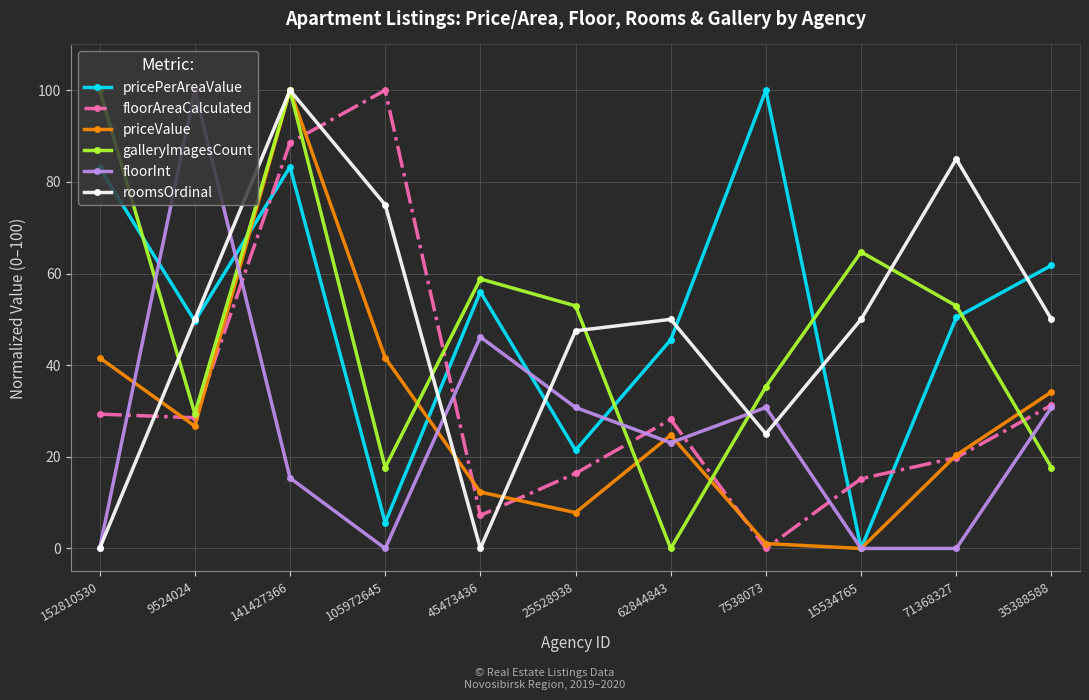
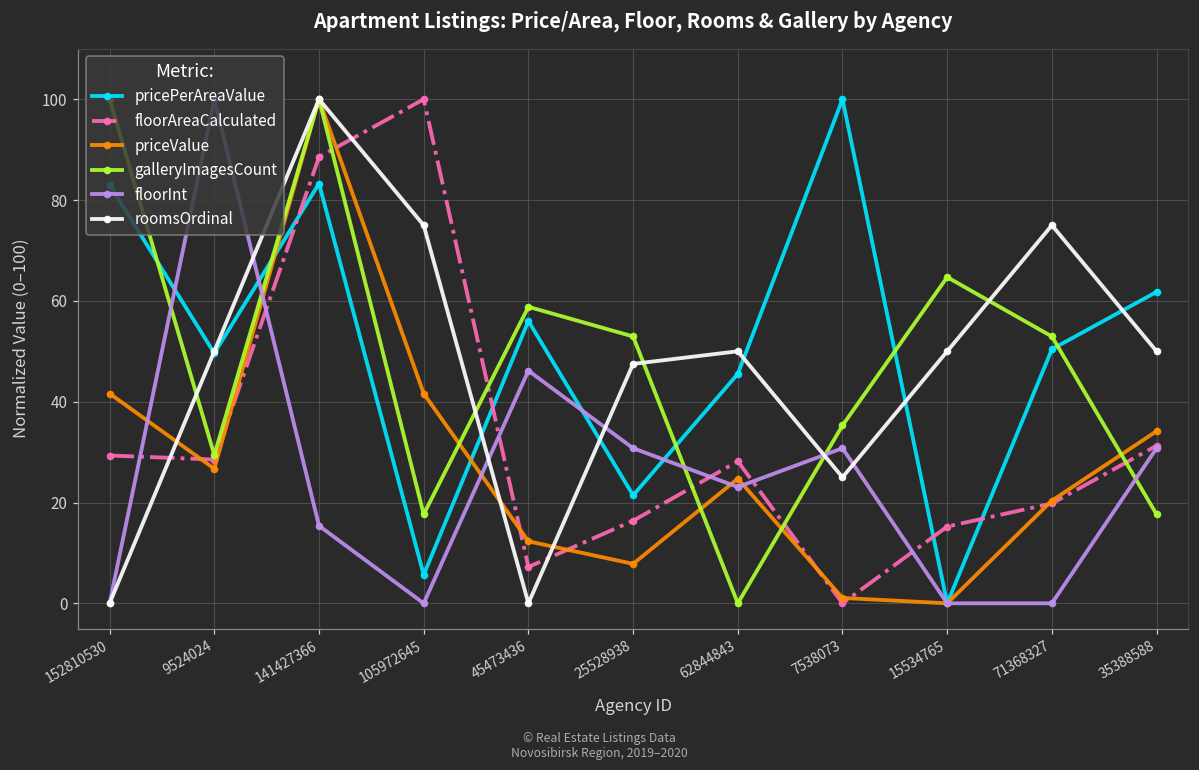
roomsOrdinal, 71368327: 85 -> 75
